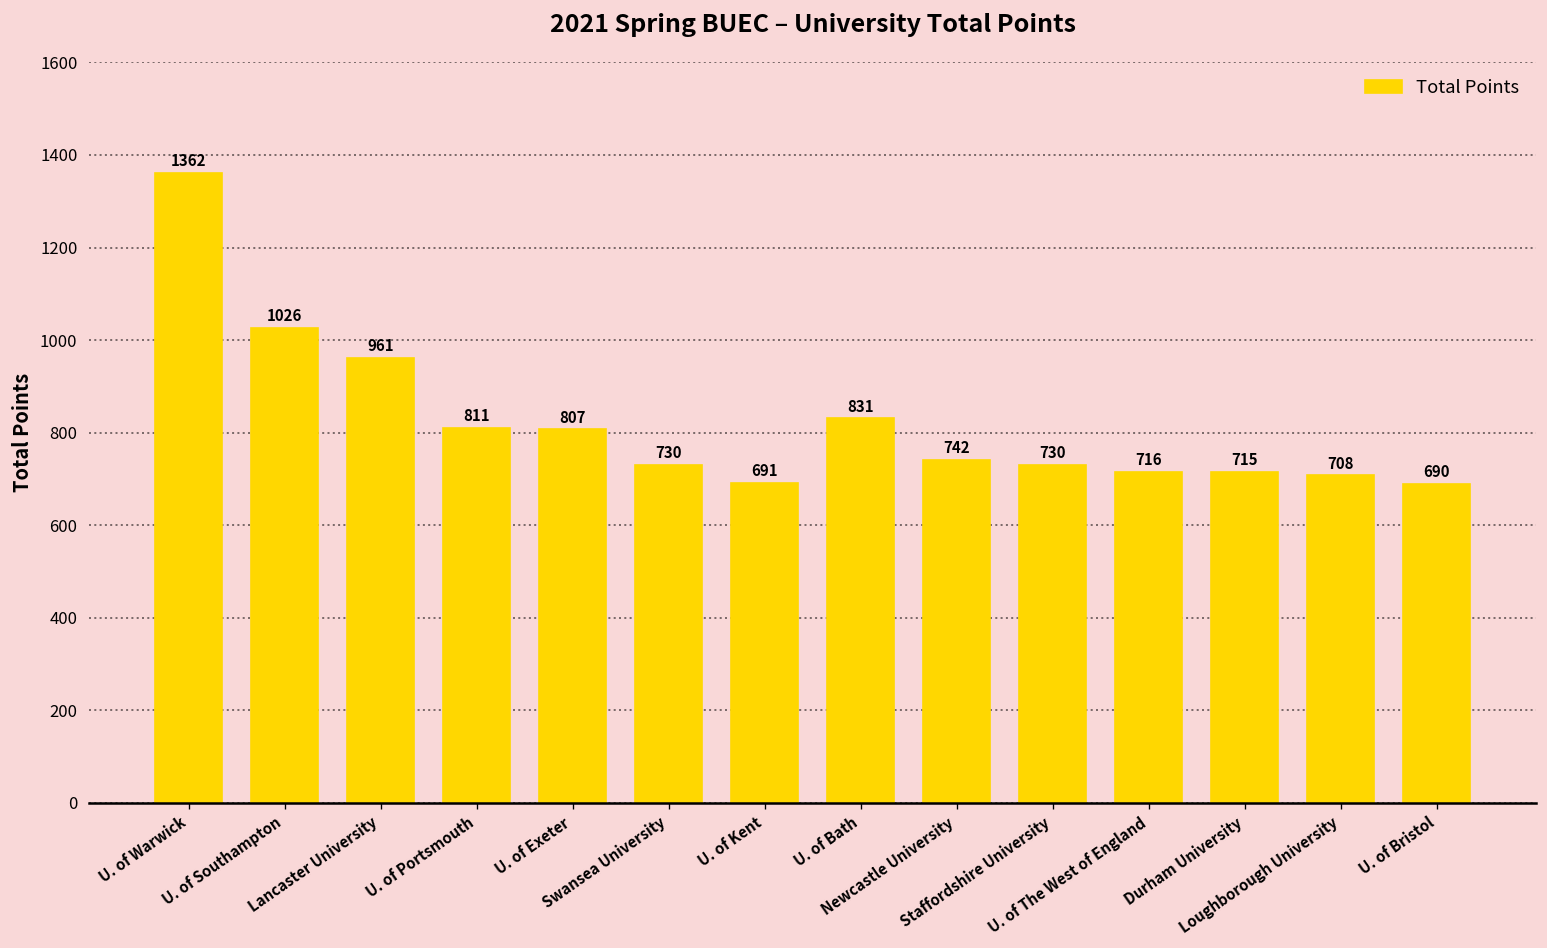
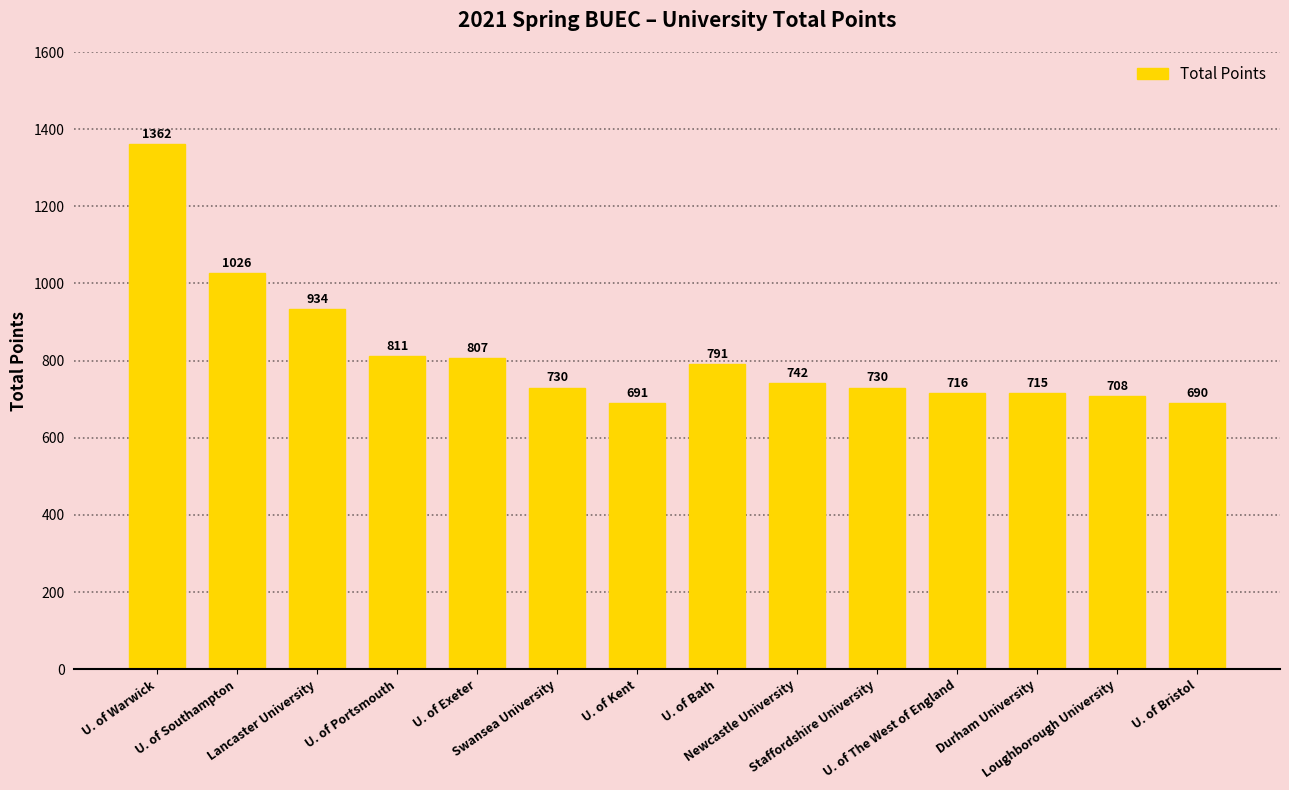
Lancaster University: 961 -> 934
U. of Bath: 831 -> 791
